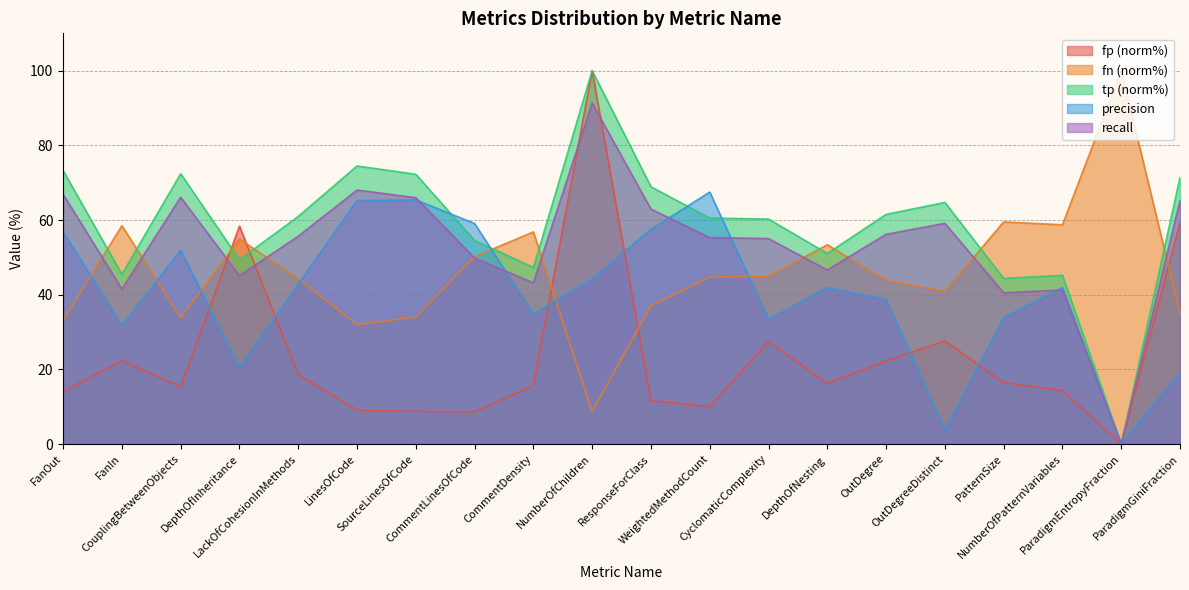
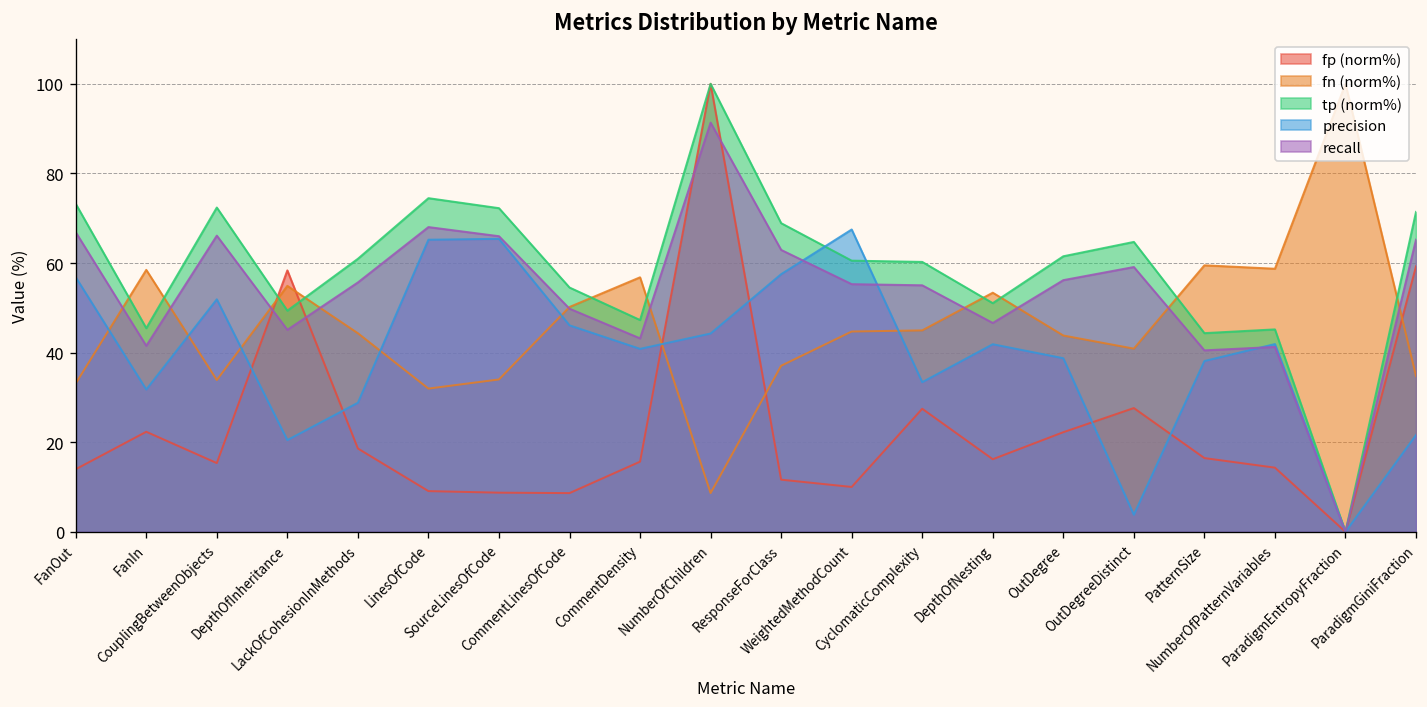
precision, LackOfCohesionInMethods: 43 -> 29
precision, CommentLinesOfCode: 59 -> 46
precision, CommentDensity: 35 -> 41
precision, PatternSize: 34 -> 38
precision, ParadigmGiniFraction: 19 -> 22
